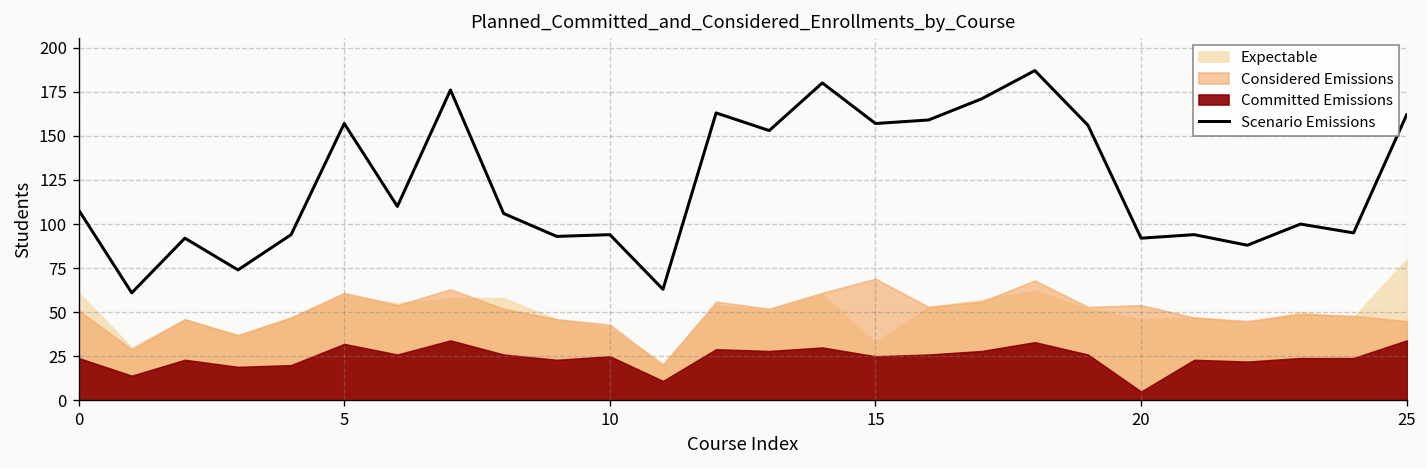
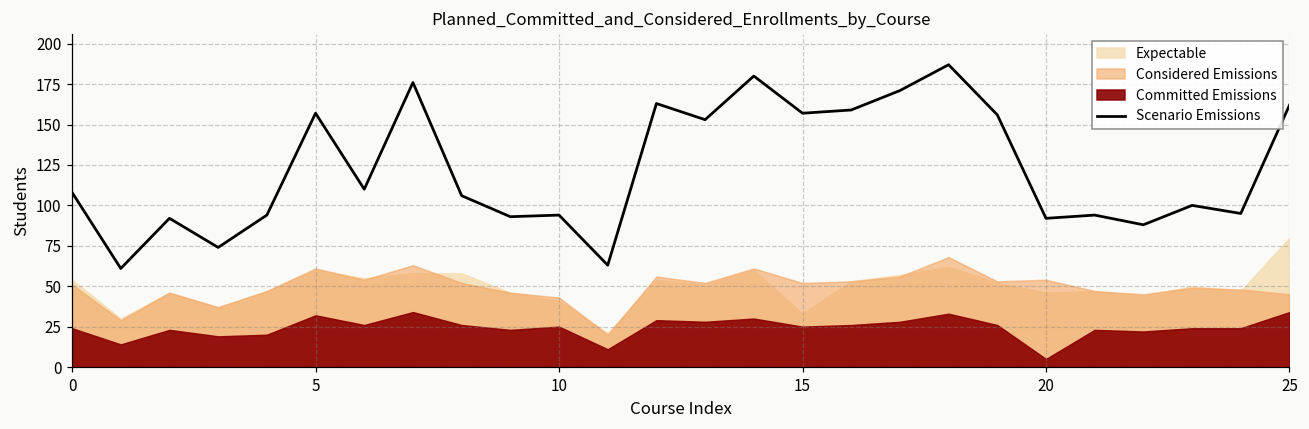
Expectable, 0: 61 -> 54
Considered Emissions, 15: 69 -> 52
